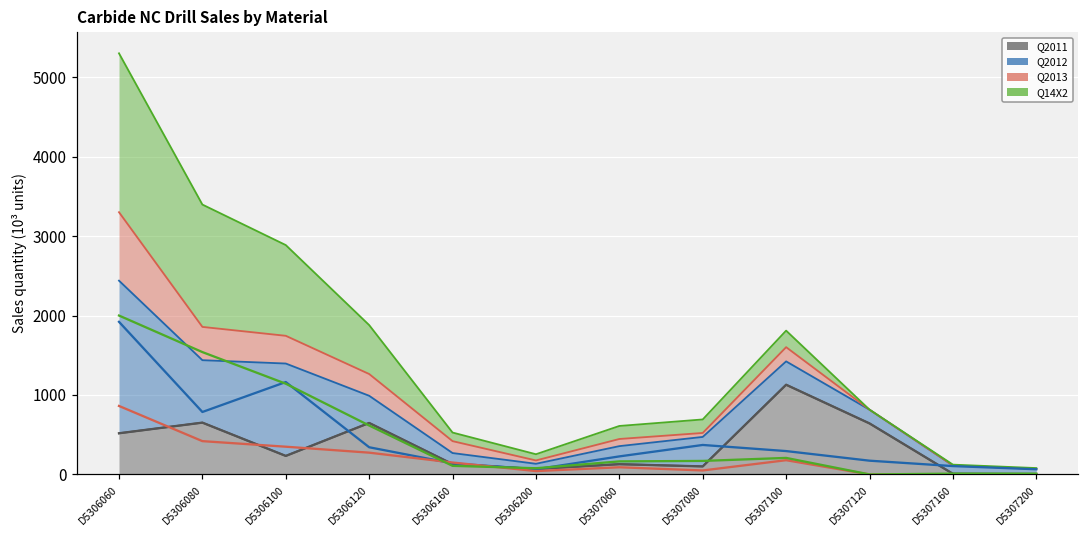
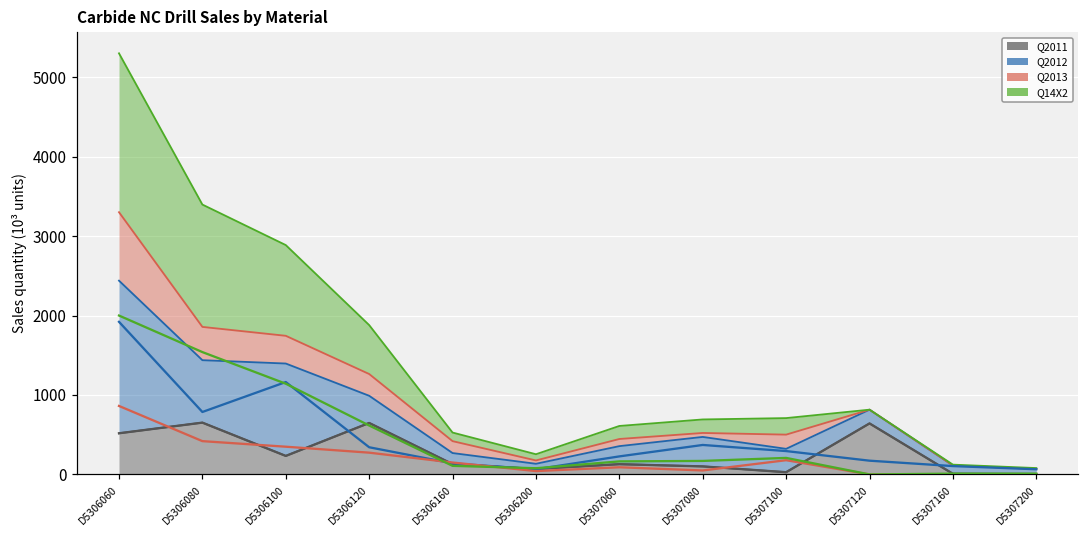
Q2011, D5307100: 1100 -> 0
